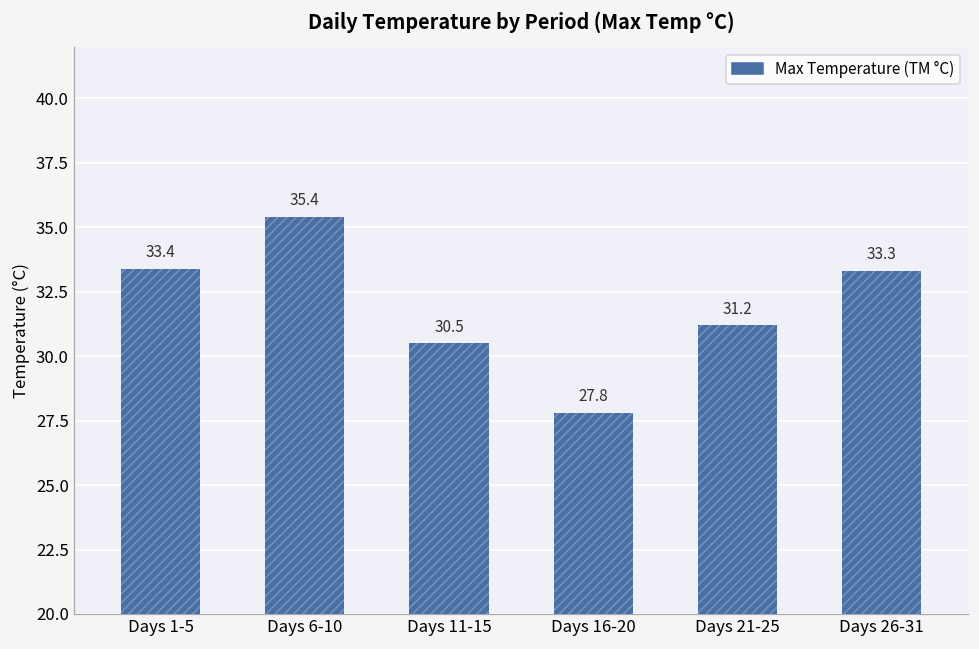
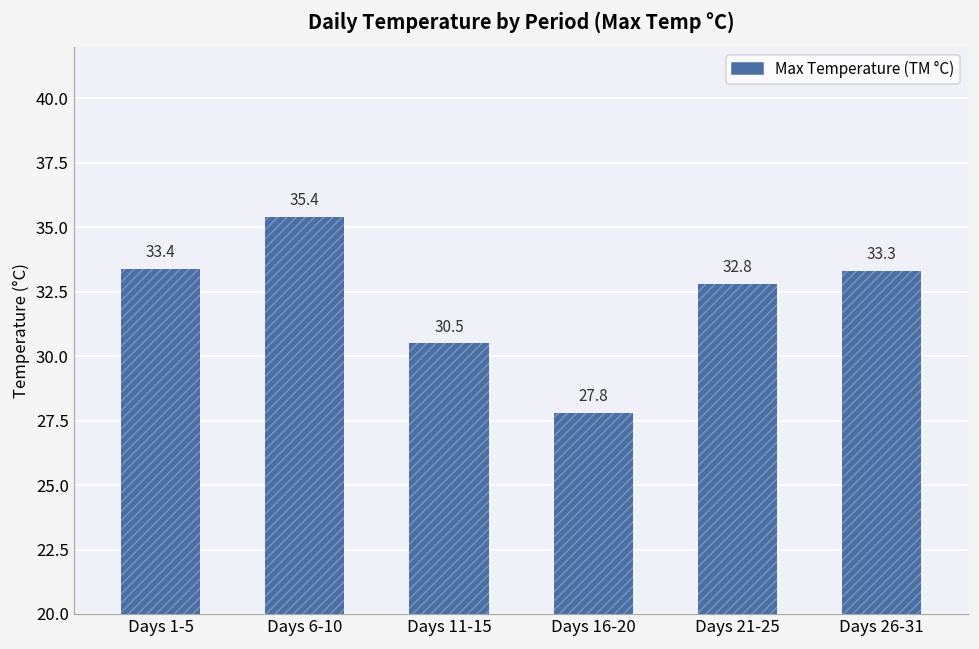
Days 21-25: 31.2 -> 32.8
